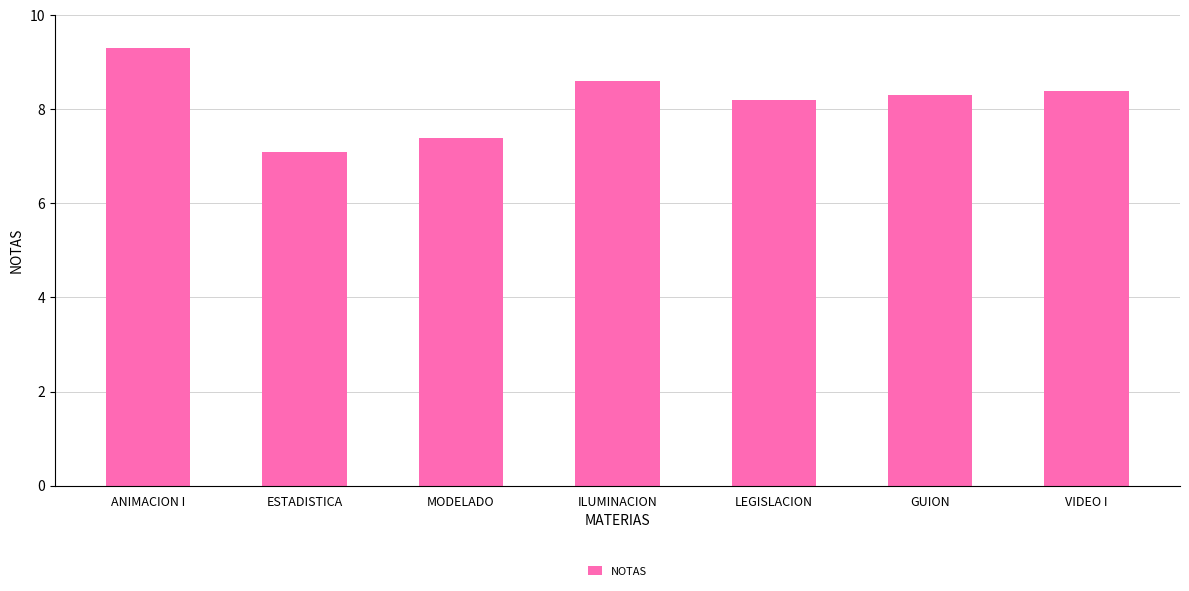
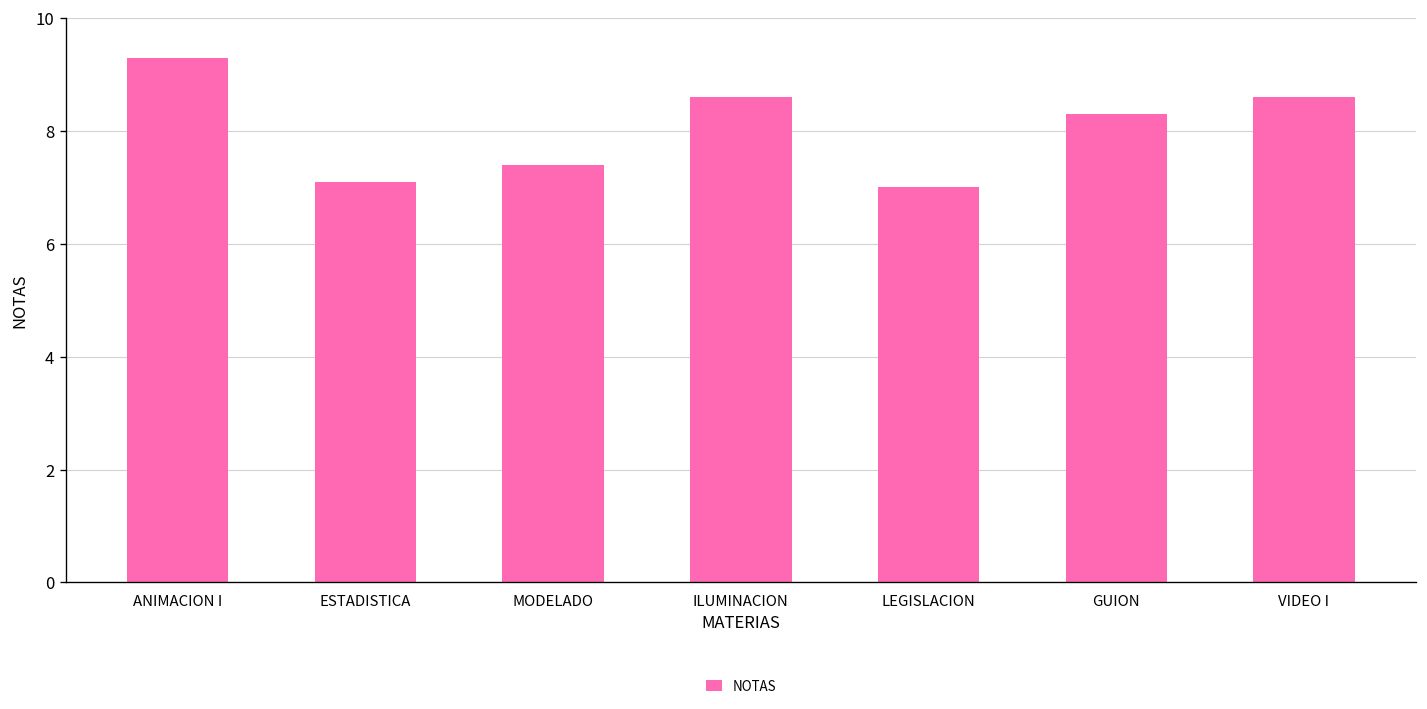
LEGISLACION: 8.2 -> 7.0
VIDEO I: 8.4 -> 8.6
